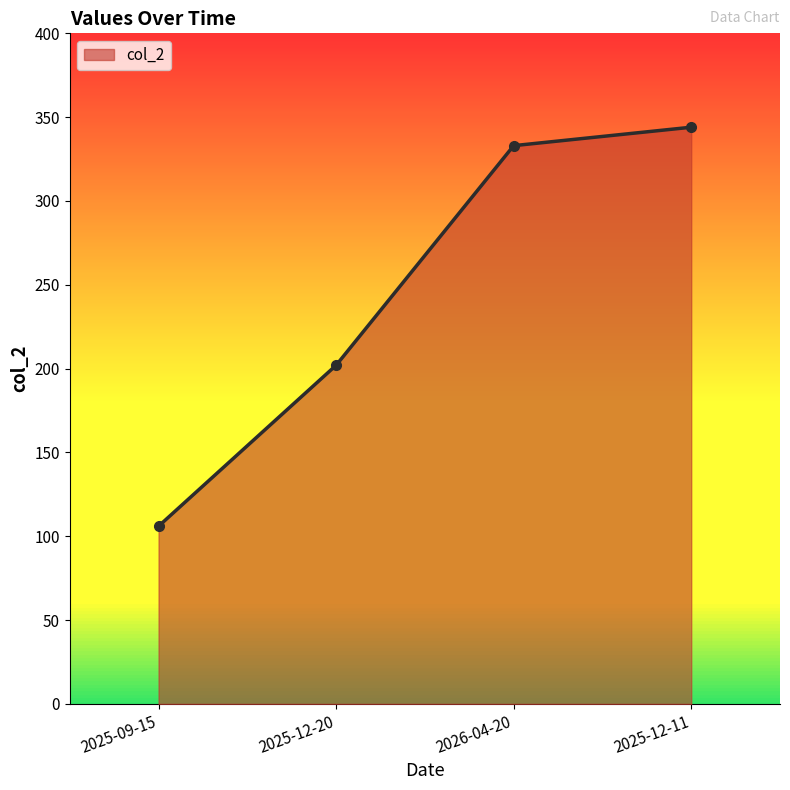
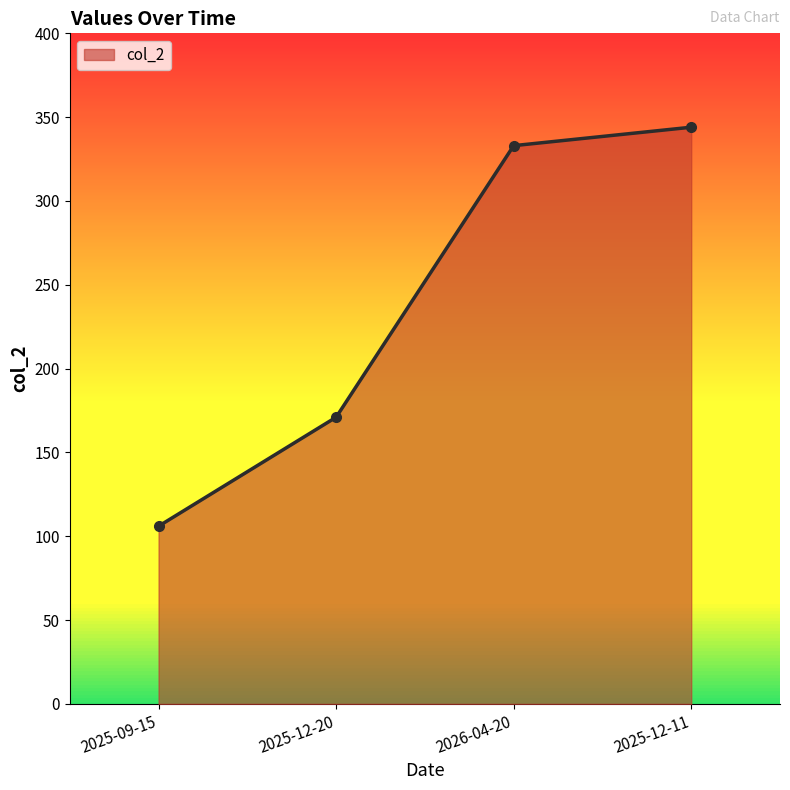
2025-12-20: 202 -> 171
